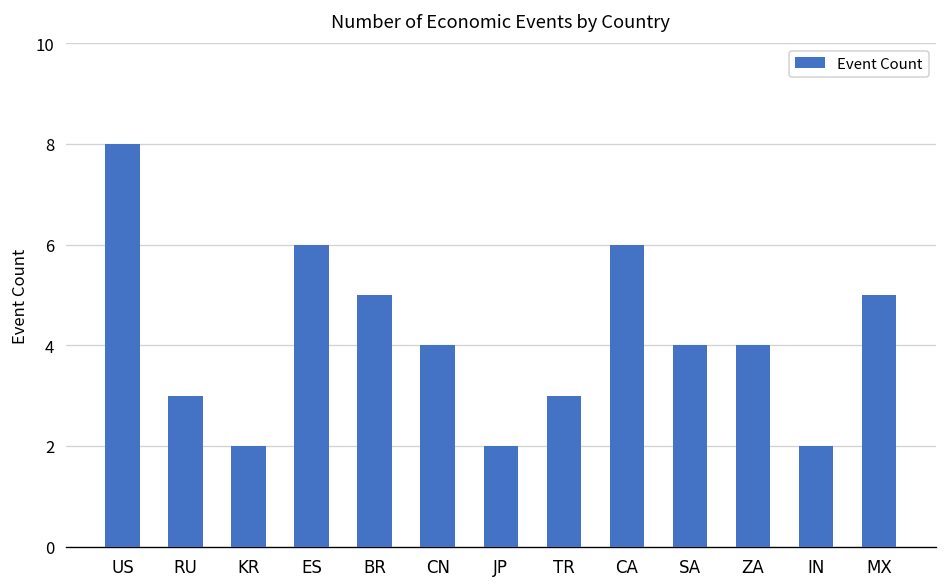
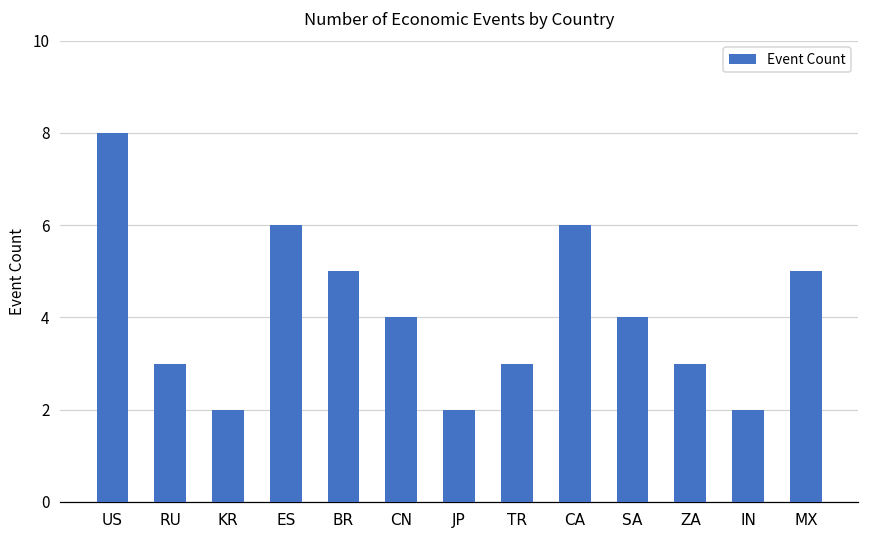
ZA: 4 -> 3
